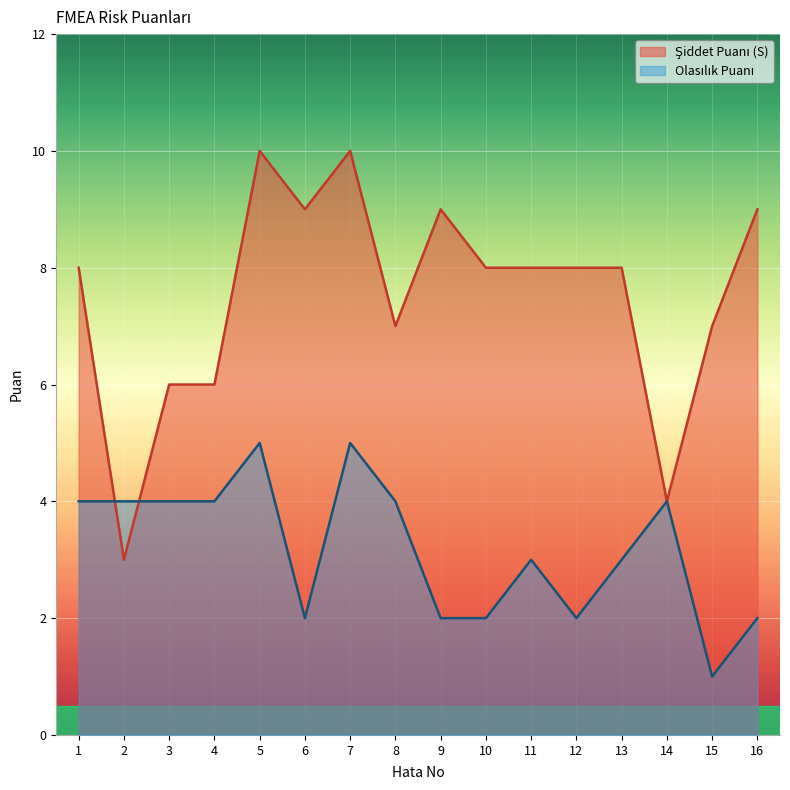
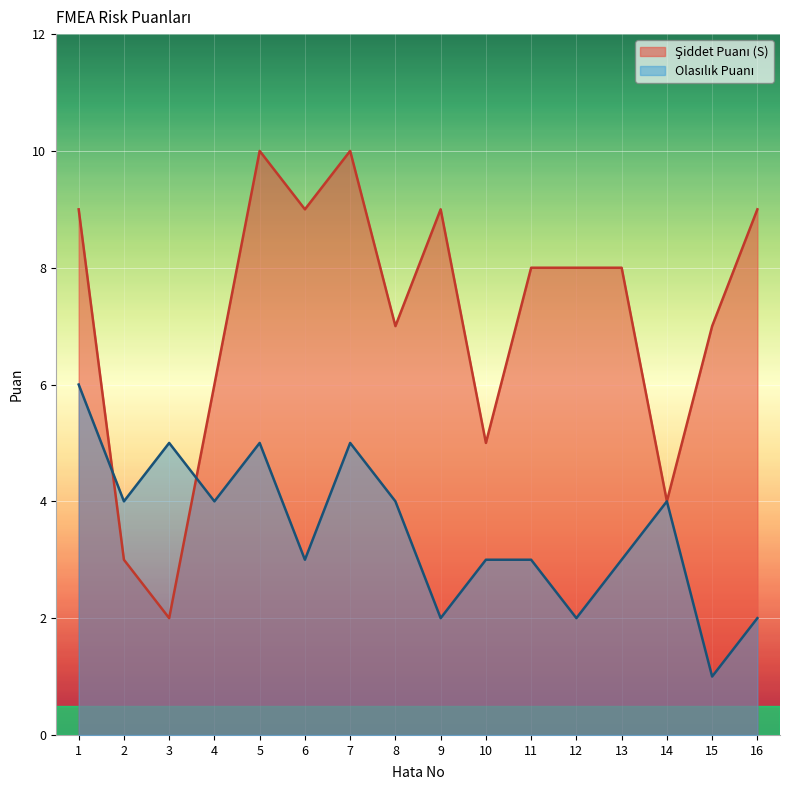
Şiddet Puanı (S), 1: 8 -> 9
Olasılık Puanı, 1: 4 -> 6
Şiddet Puanı (S), 3: 6 -> 2
Olasılık Puanı, 3: 4 -> 5
Olasılık Puanı, 6: 2 -> 3
Şiddet Puanı (S), 10: 8 -> 5
Olasılık Puanı, 10: 2 -> 3
